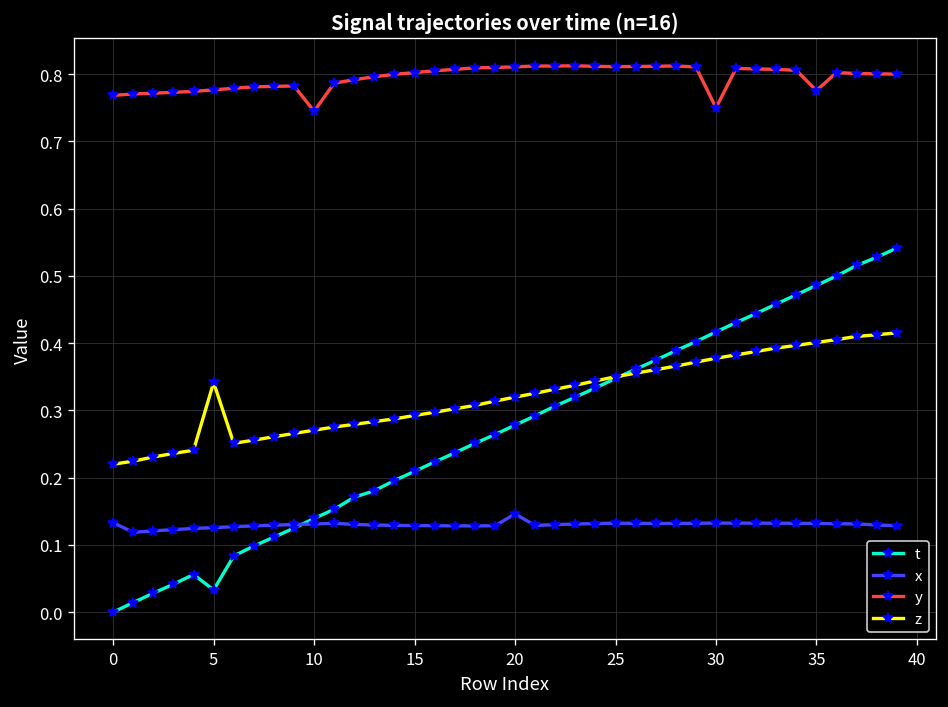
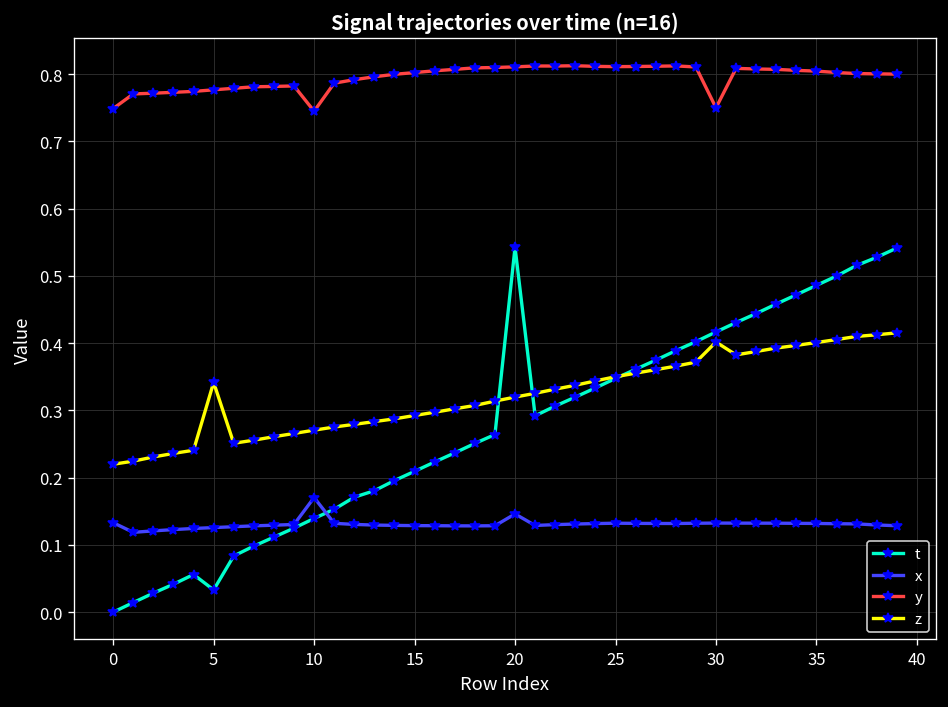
y, 0: 0.77 -> 0.75
x, 10: 0.13 -> 0.17
t, 20: 0.28 -> 0.54
z, 30: 0.38 -> 0.40
y, 35: 0.78 -> 0.80
